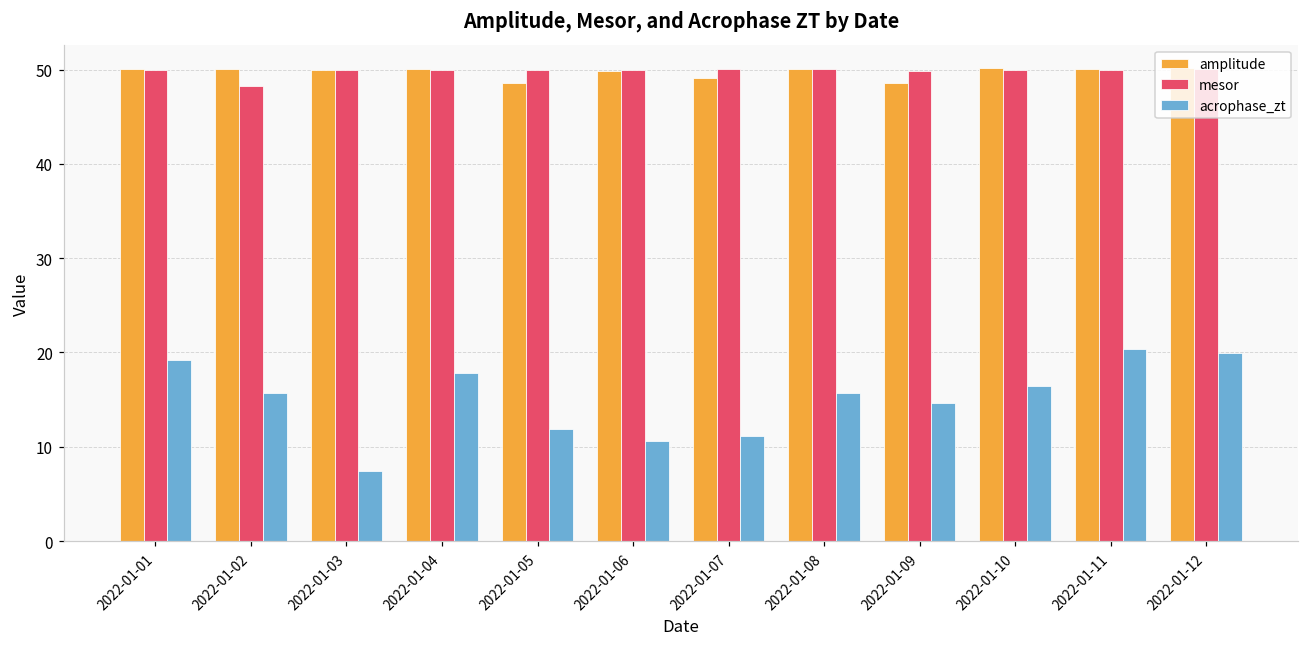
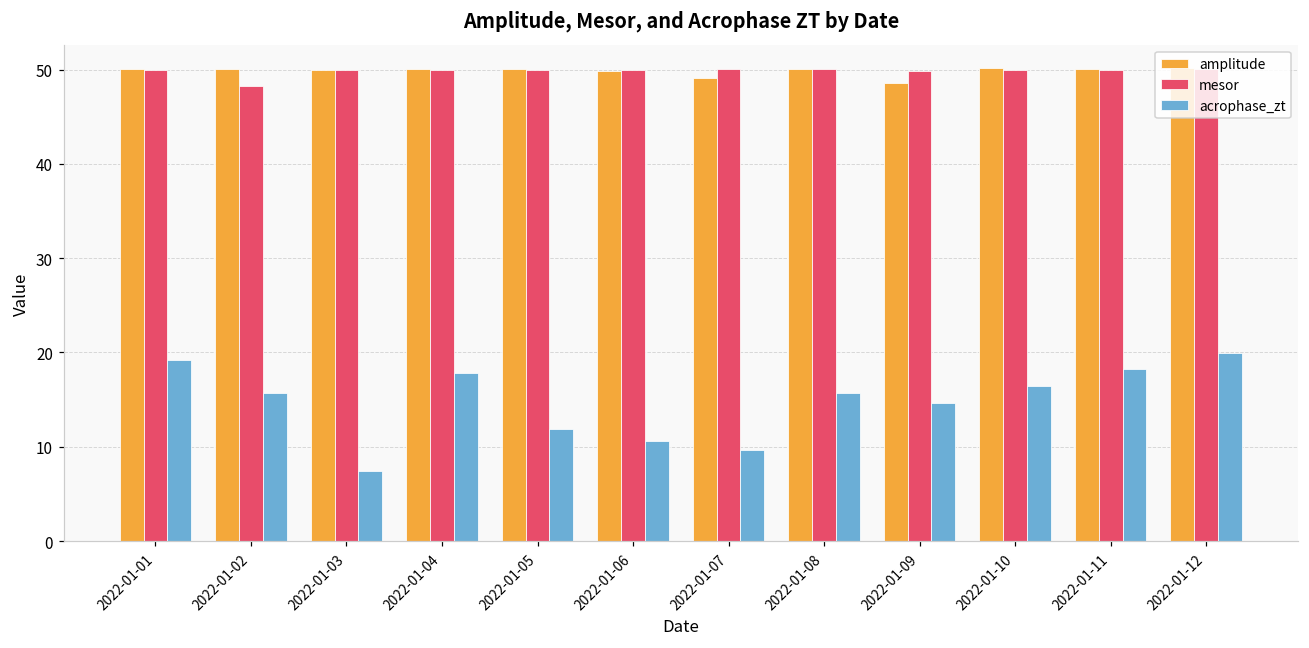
amplitude, 2022-01-05: 49 -> 50
acrophase_zt, 2022-01-07: 11 -> 10
acrophase_zt, 2022-01-11: 20 -> 18
